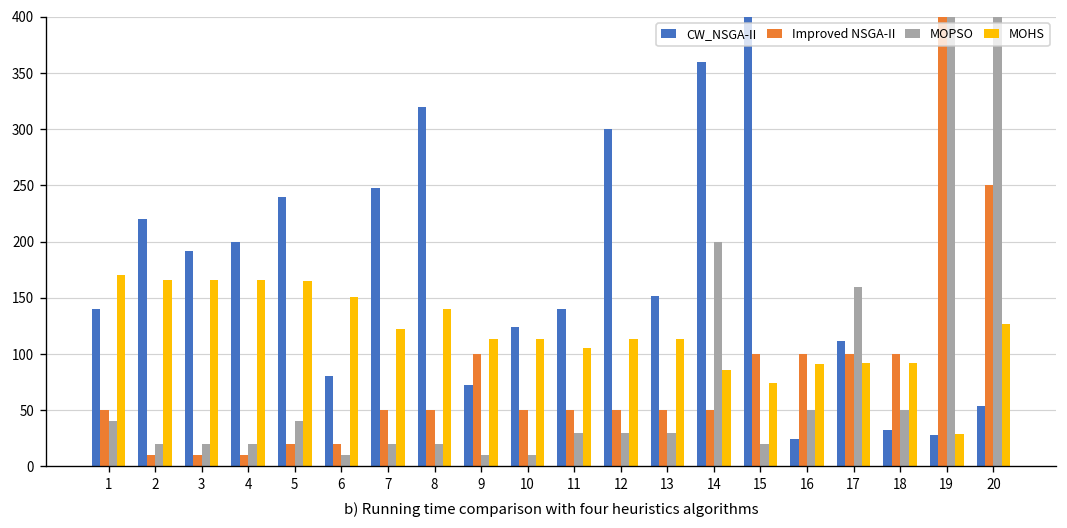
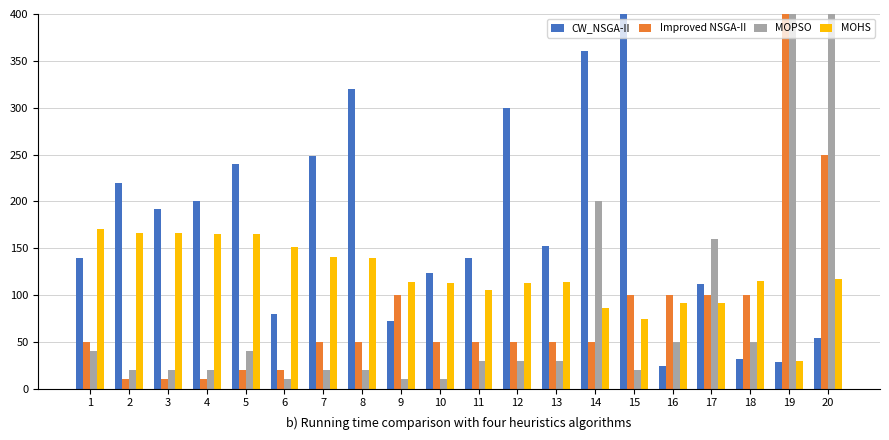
MOHS, 7: 120 -> 140
MOHS, 18: 90 -> 120
MOHS, 20: 130 -> 120
